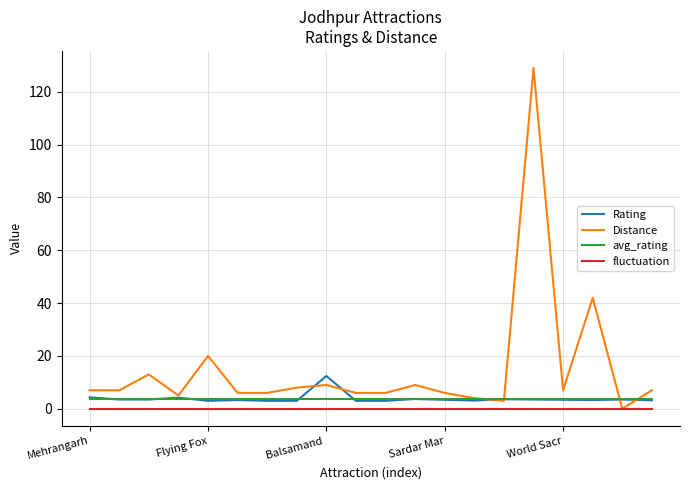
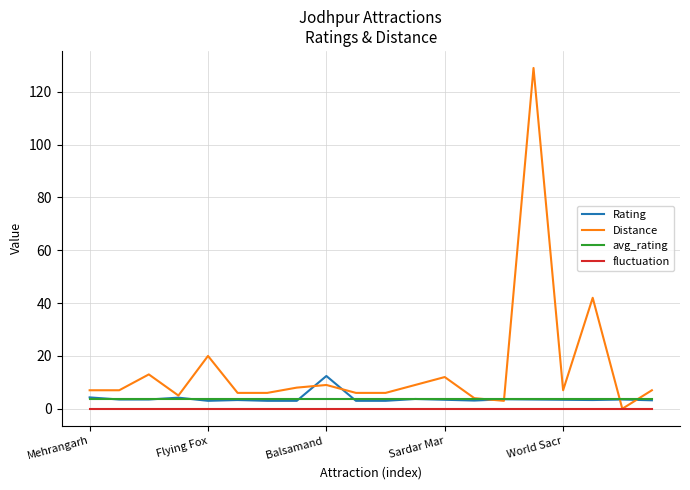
Distance, Sardar Mar: 6 -> 12
